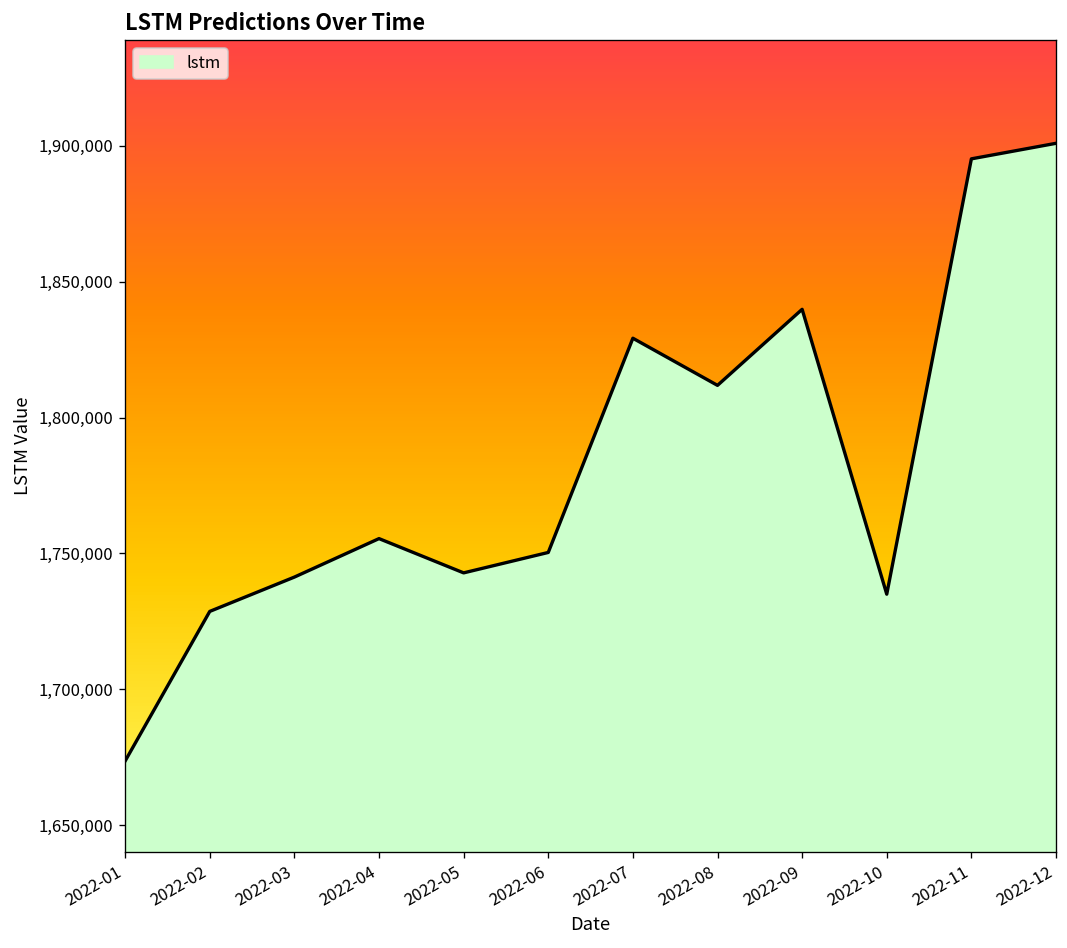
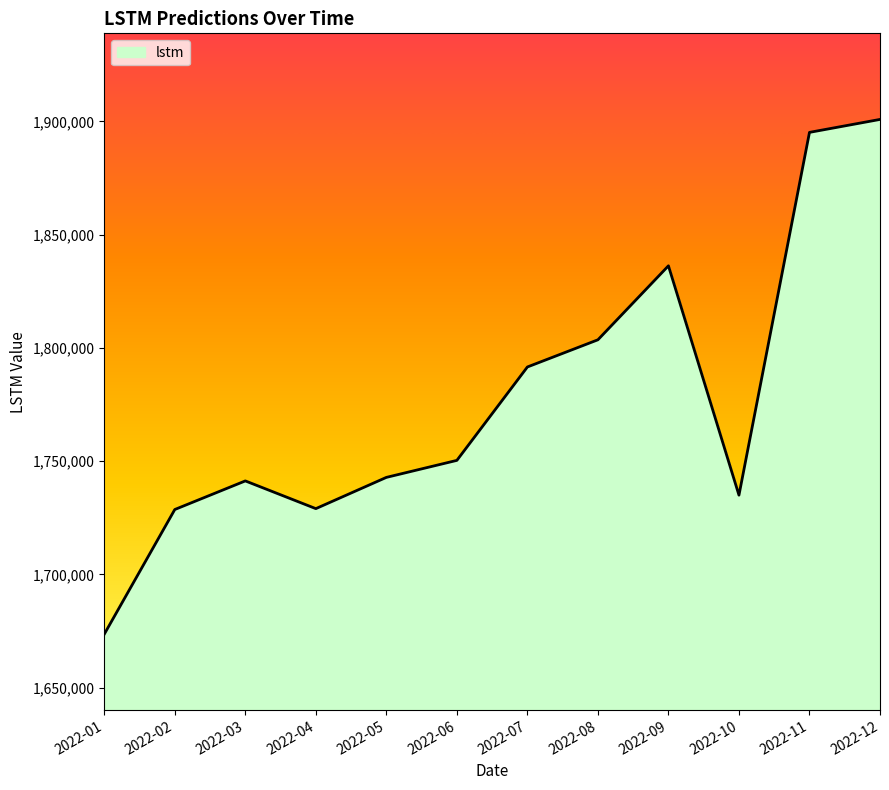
2022-04: 1,755,000 -> 1,729,000
2022-07: 1,829,000 -> 1,792,000
2022-08: 1,812,000 -> 1,804,000
2022-09: 1,840,000 -> 1,836,000
